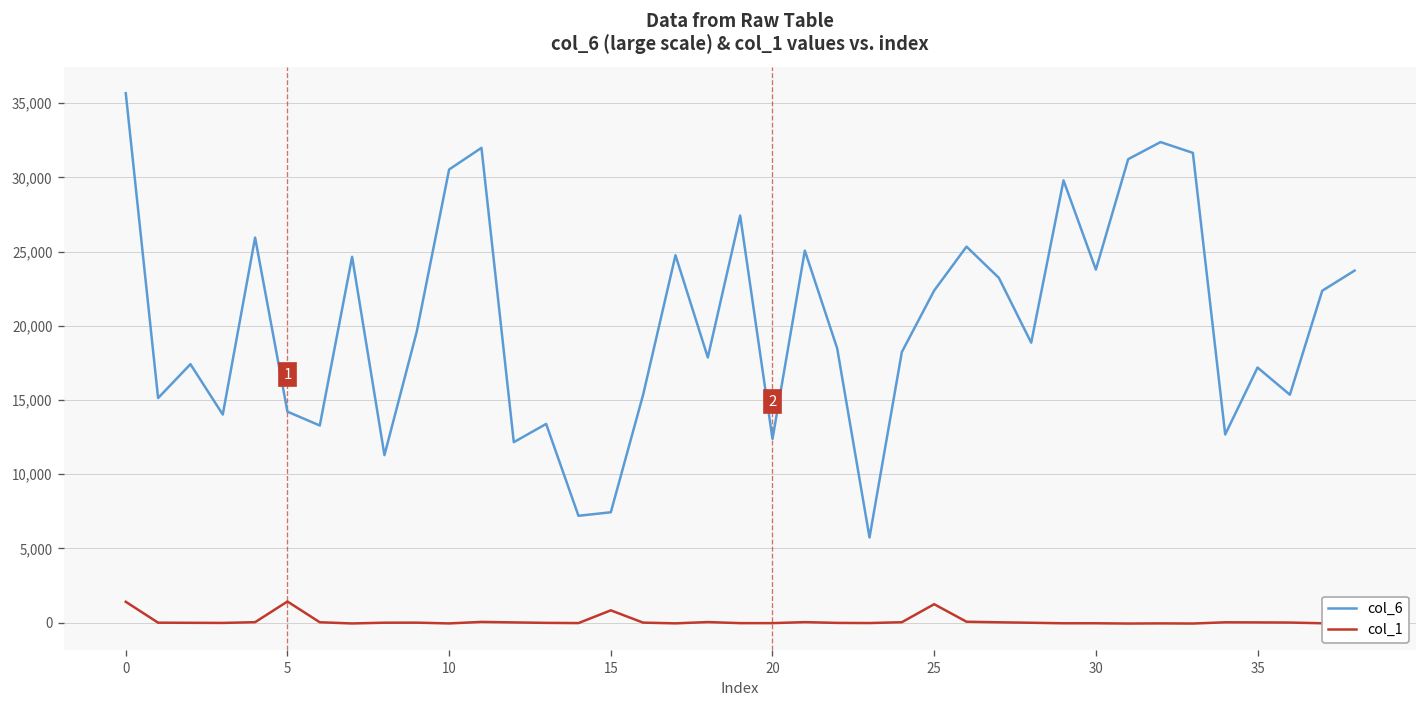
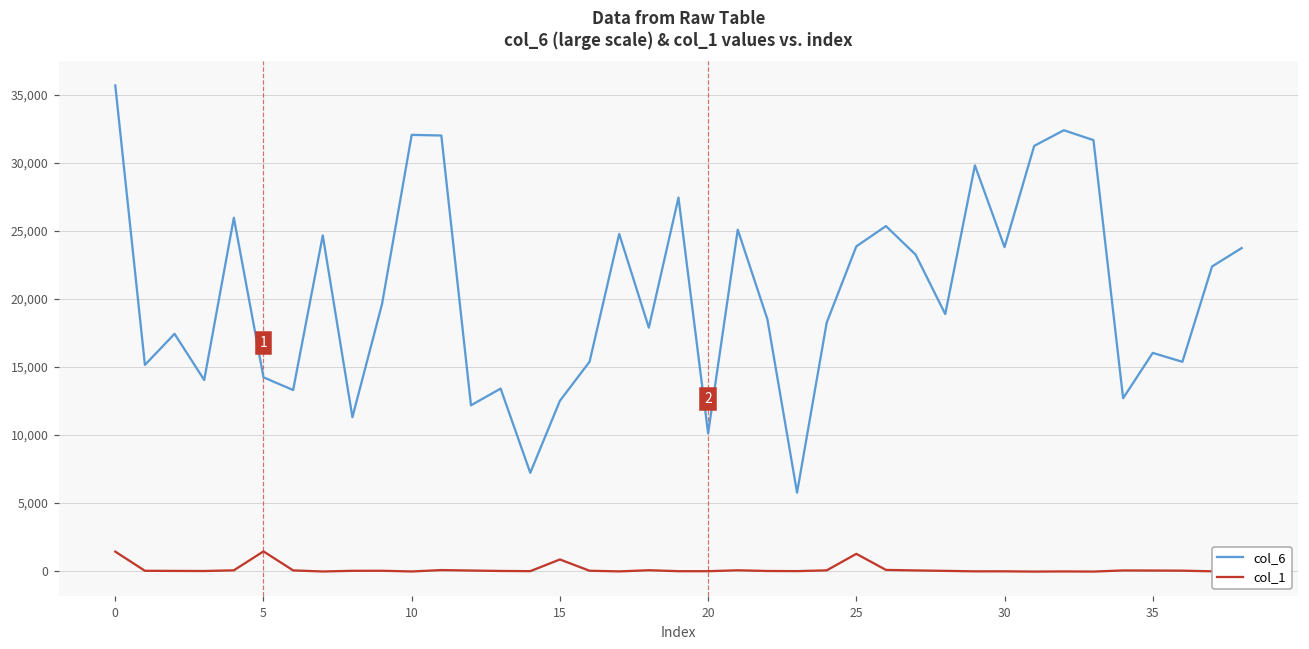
col_6, 10: 30,500 -> 32,000
col_6, 15: 7,400 -> 12,500
col_6, 20: 12,400 -> 10,100
col_6, 25: 22,400 -> 23,800
col_6, 35: 17,200 -> 16,000
